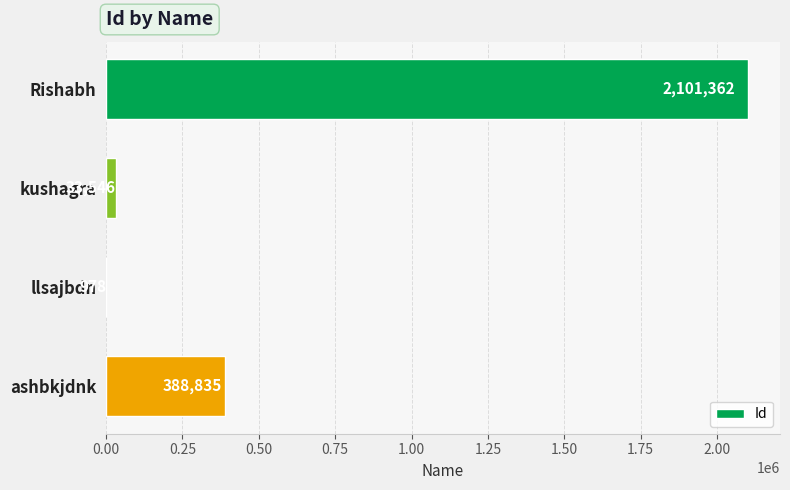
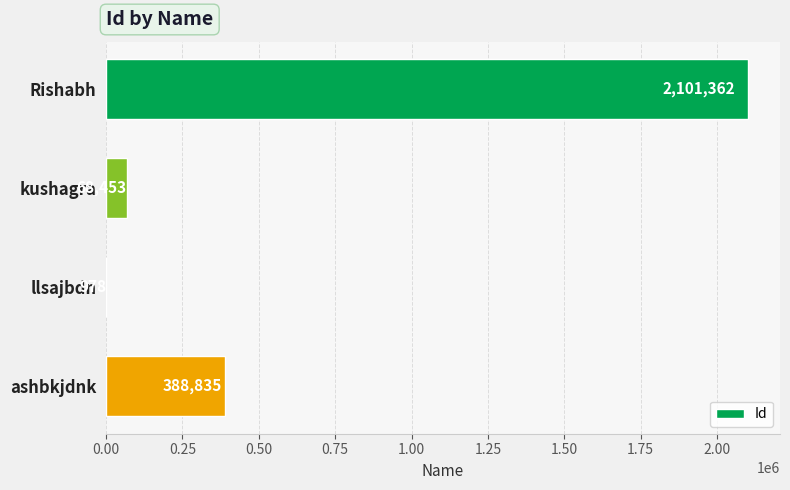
kushagra: 30000 -> 70000
